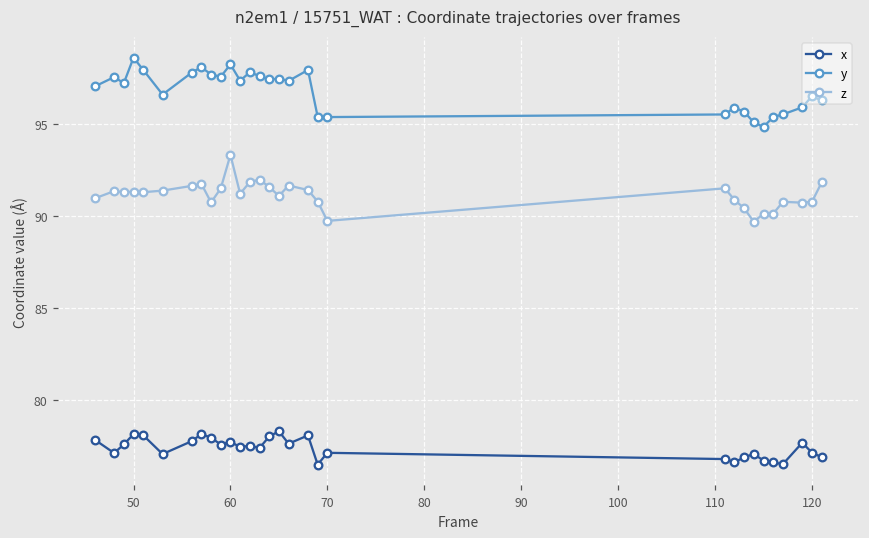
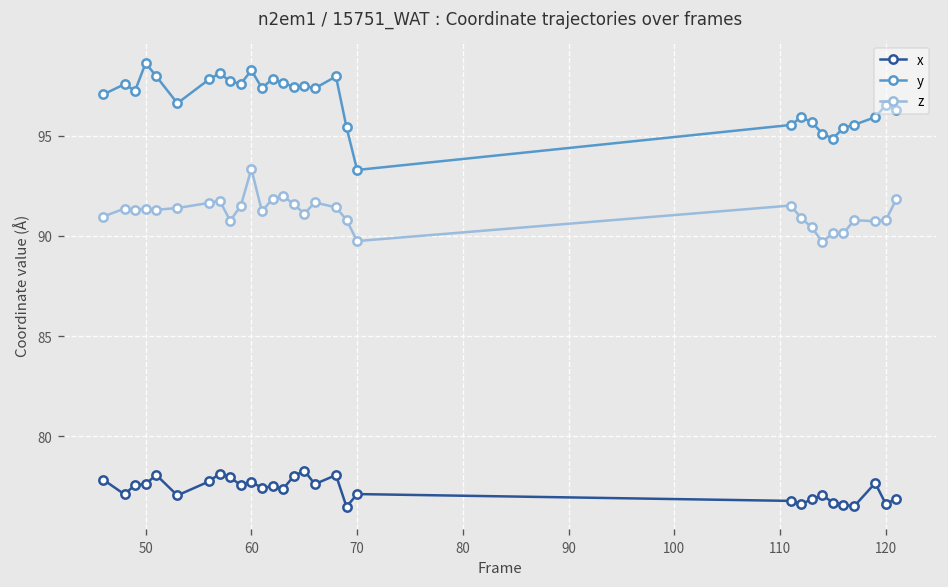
x, 50: 78.1 -> 77.6
y, 70: 95.4 -> 93.3
x, 120: 77.1 -> 76.6
